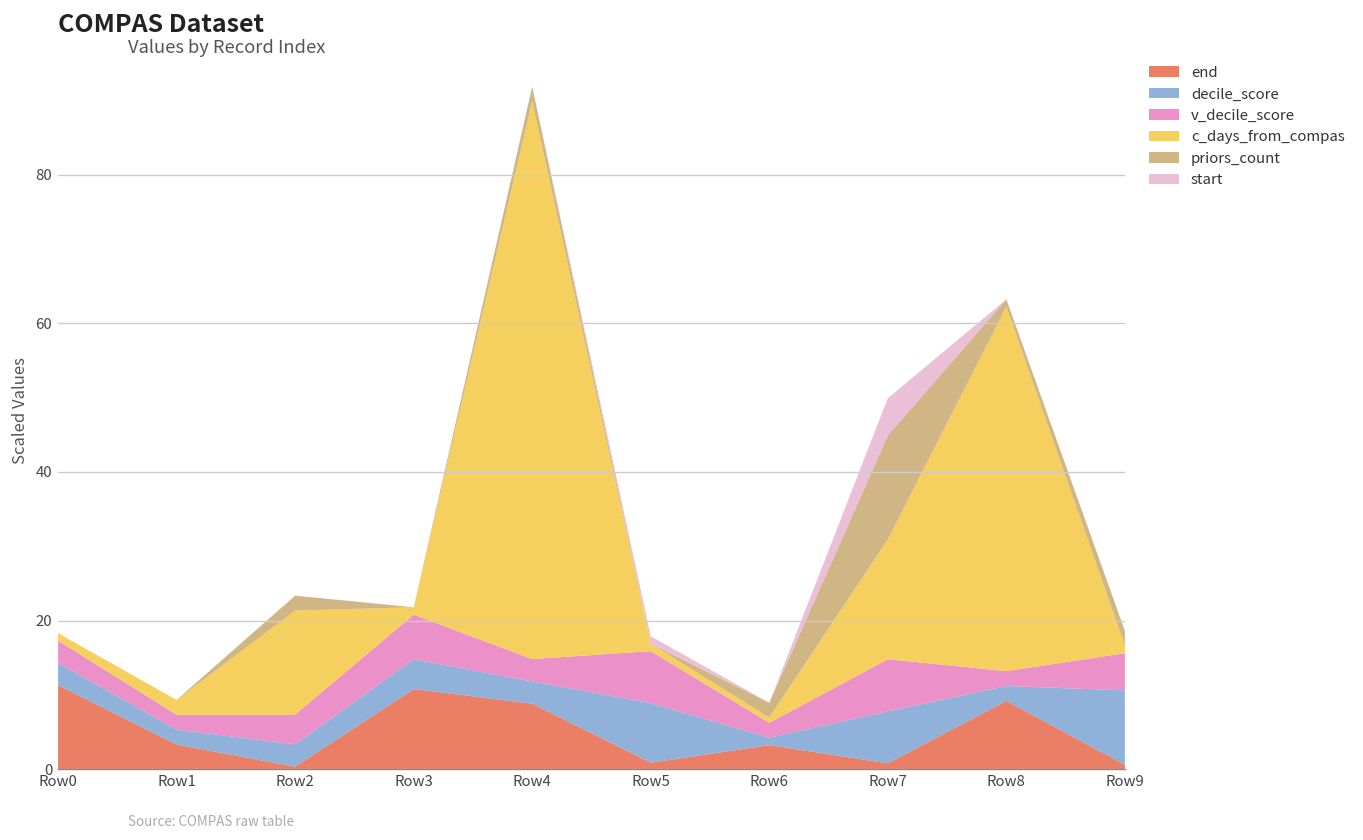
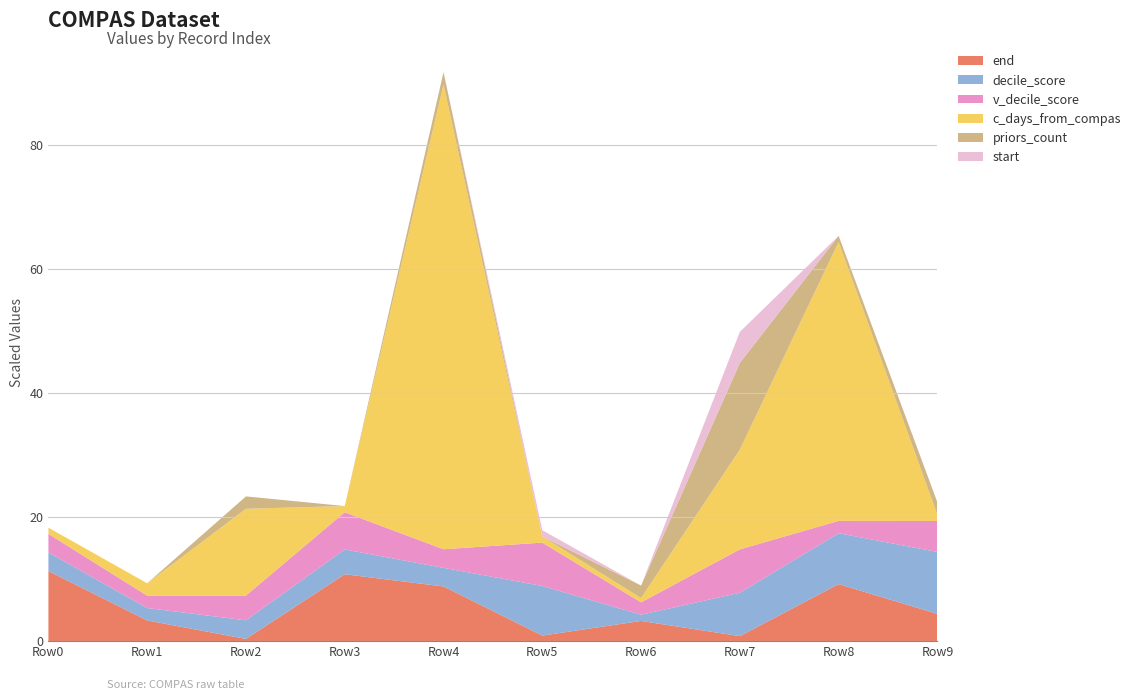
decile_score, Row8: 2 -> 8
c_days_from_compas, Row8: 49 -> 45
end, Row9: 1 -> 4
